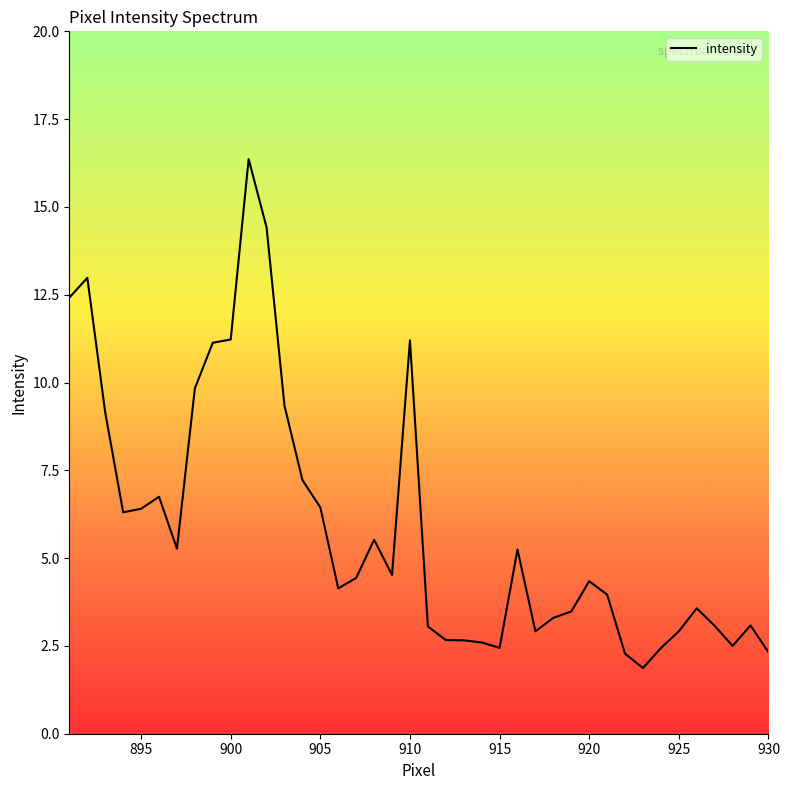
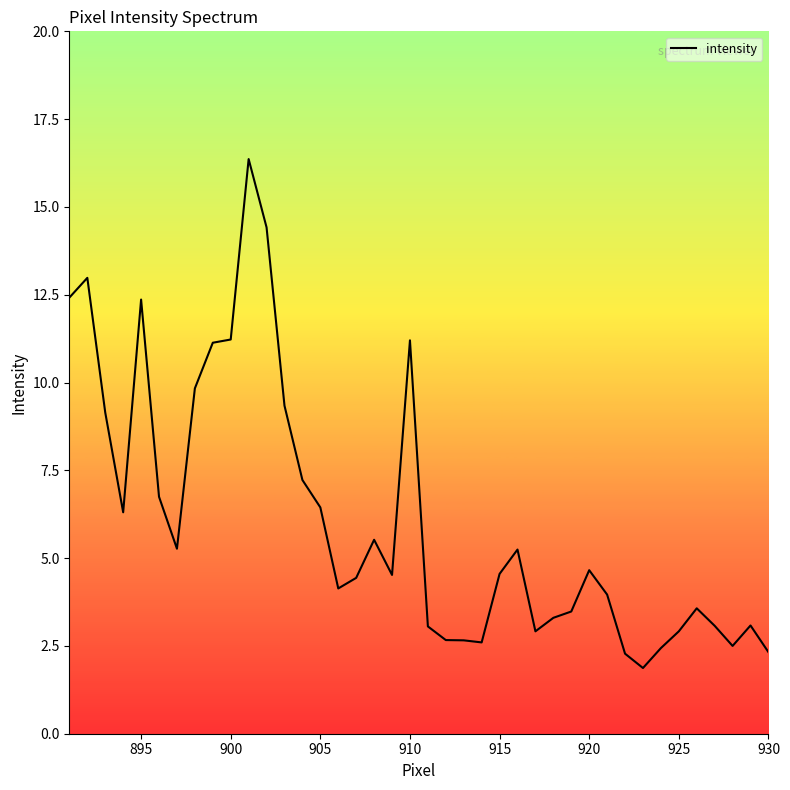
895: 6.4 -> 12.4
915: 2.4 -> 4.6
920: 4.3 -> 4.7
